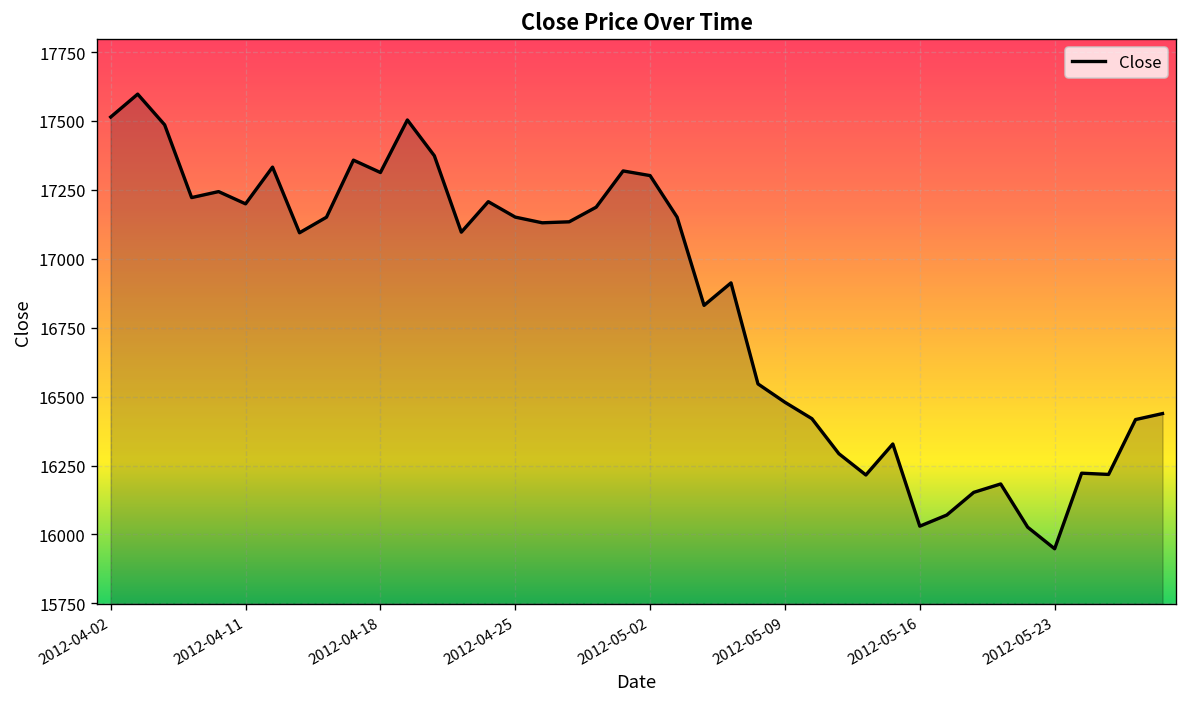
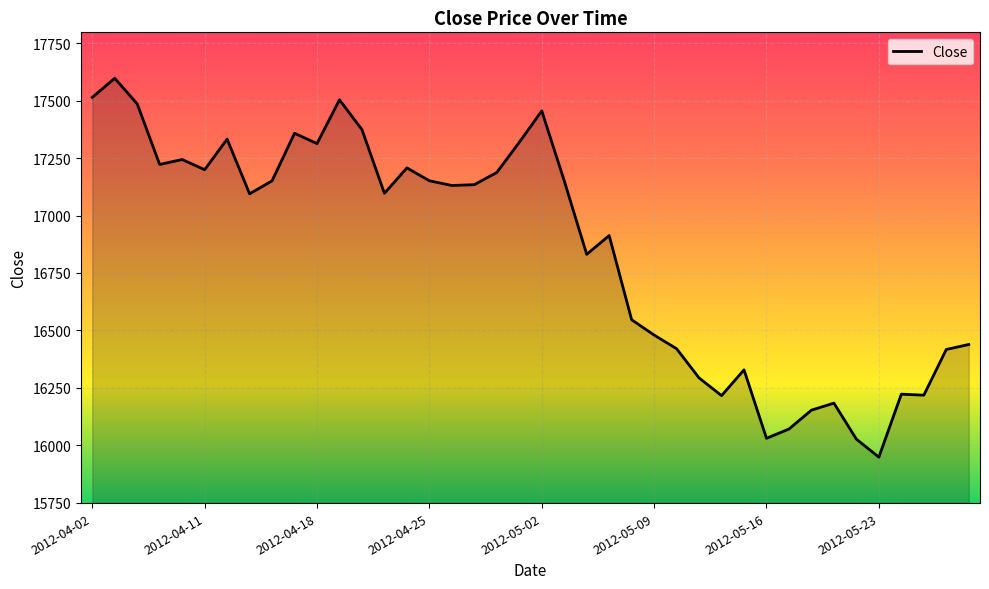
2012-05-02: 17300 -> 17460
